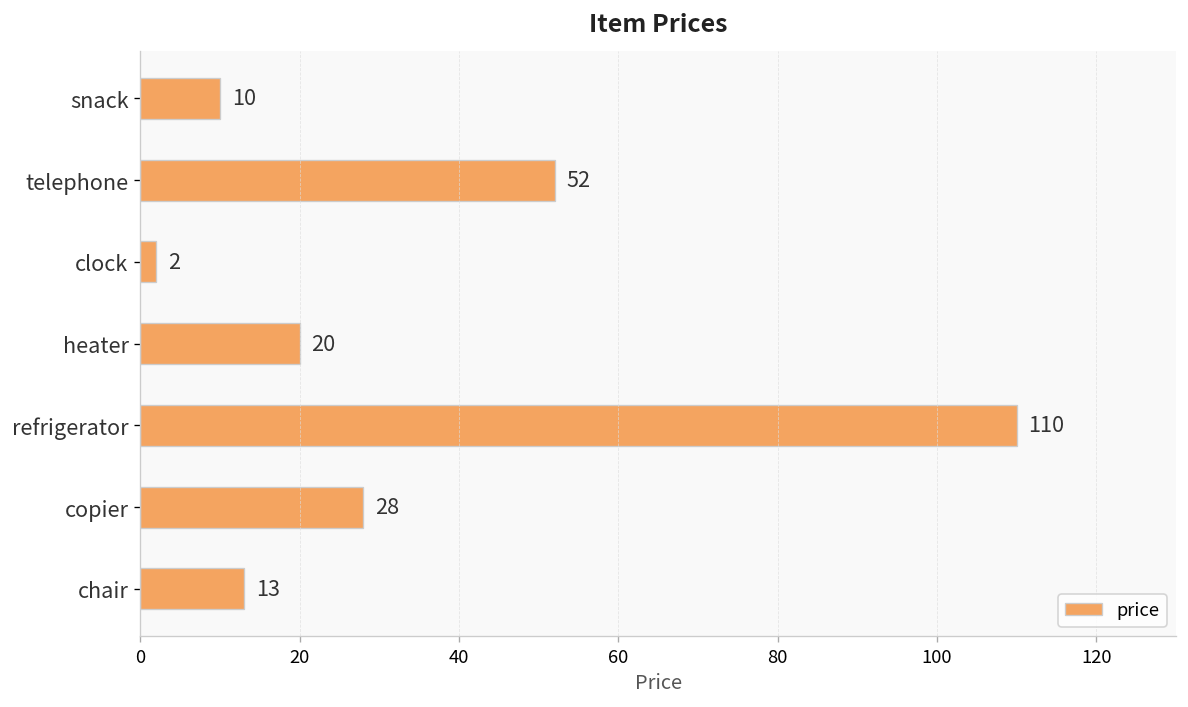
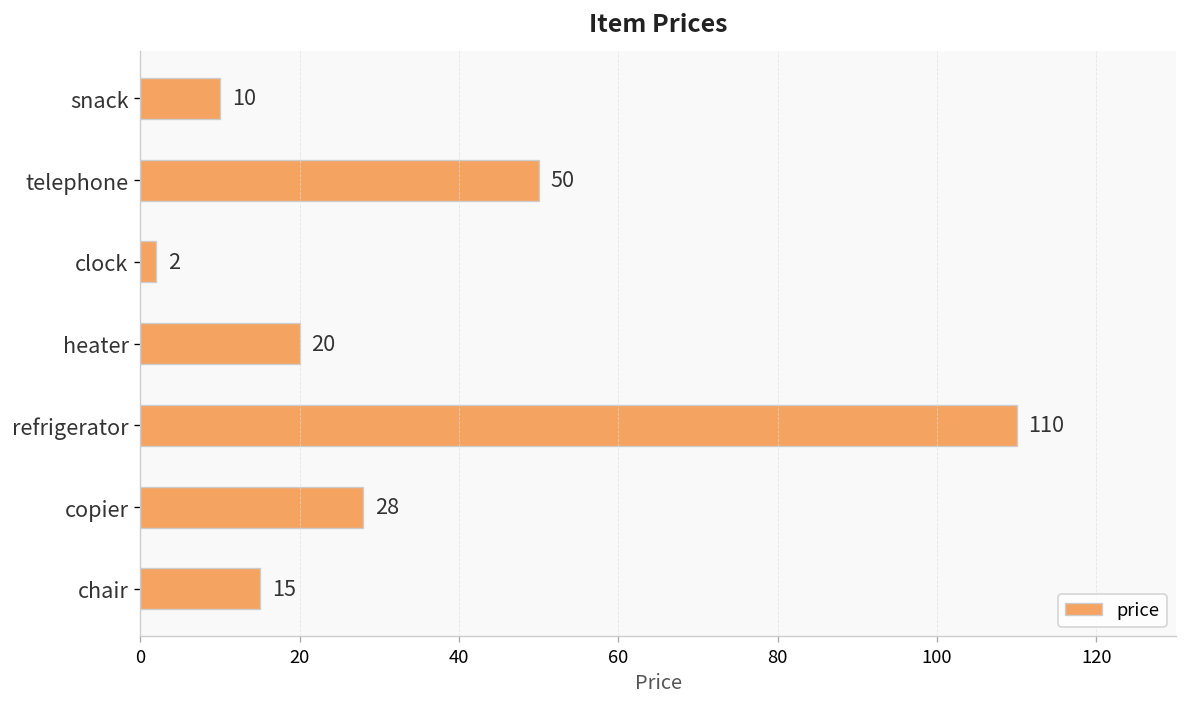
telephone: 52 -> 50
chair: 13 -> 15
